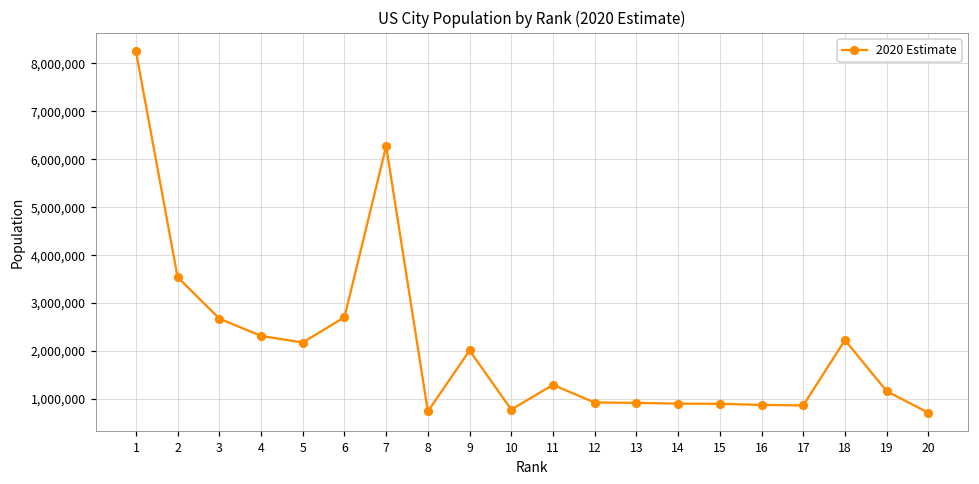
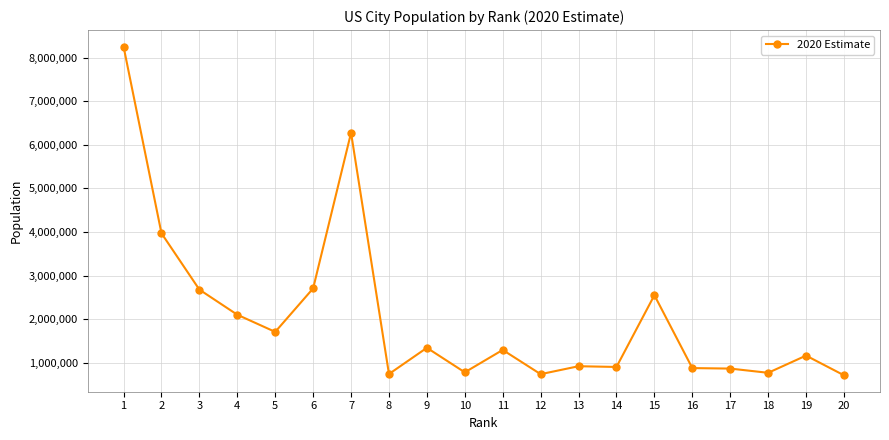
2: 3,500,000 -> 4,000,000
4: 2,300,000 -> 2,100,000
5: 2,200,000 -> 1,700,000
9: 2,000,000 -> 1,300,000
12: 900,000 -> 700,000
15: 900,000 -> 2,500,000
18: 2,200,000 -> 800,000
